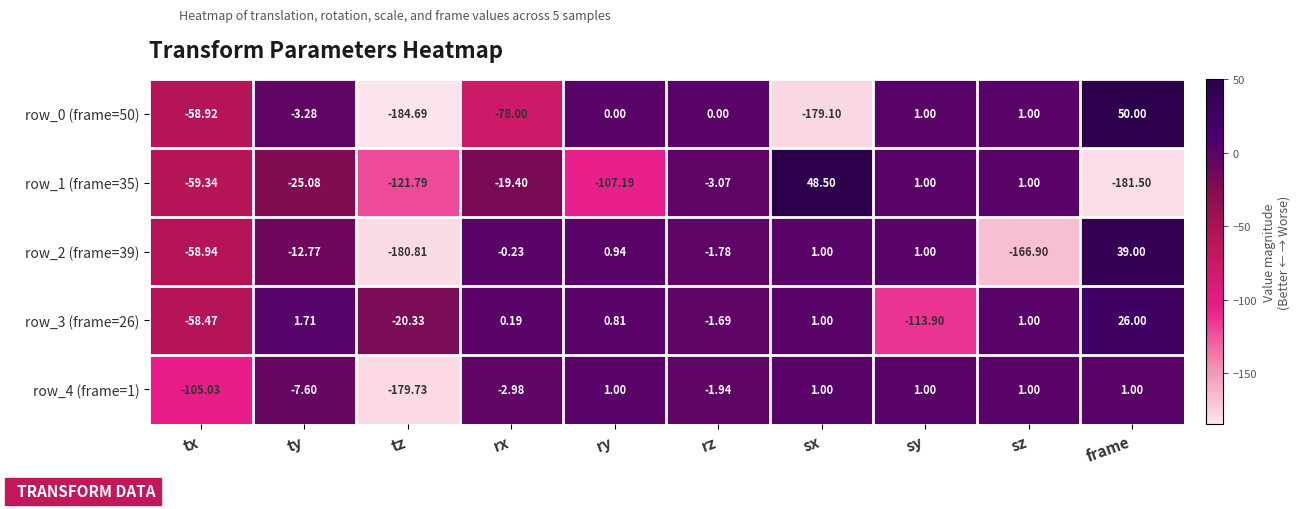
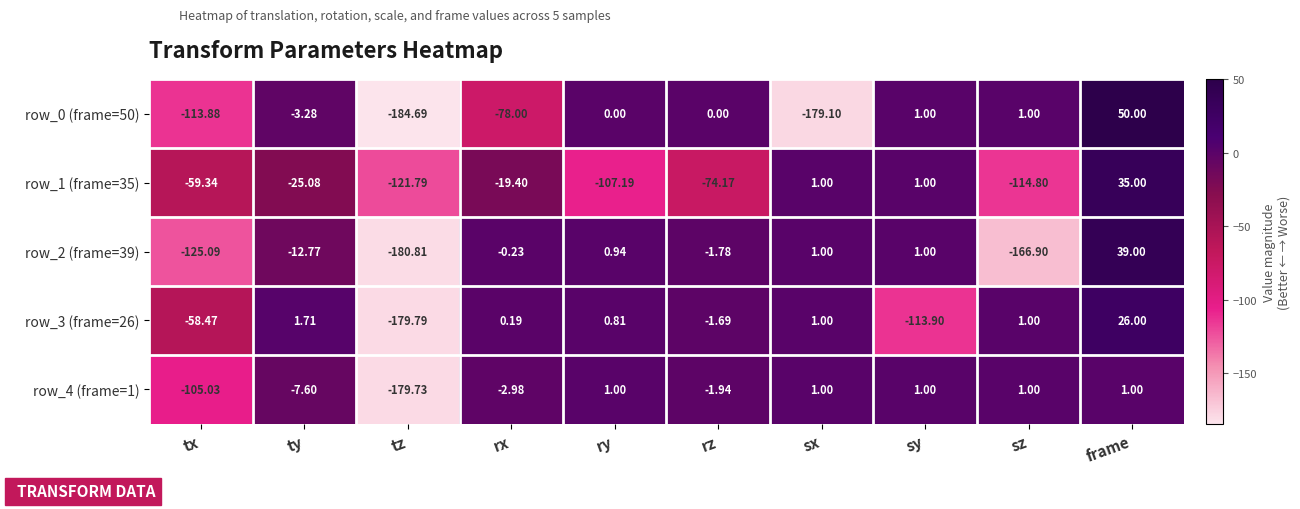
row_0 (frame=50), tx: -58.92 -> -113.88
row_1 (frame=35), rz: -3.07 -> -74.17
row_1 (frame=35), sx: 48.50 -> 1.00
row_1 (frame=35), sz: 1.00 -> -114.80
row_1 (frame=35), frame: -181.50 -> 35.00
row_2 (frame=39), tx: -58.94 -> -125.09
row_3 (frame=26), tz: -20.33 -> -179.79
